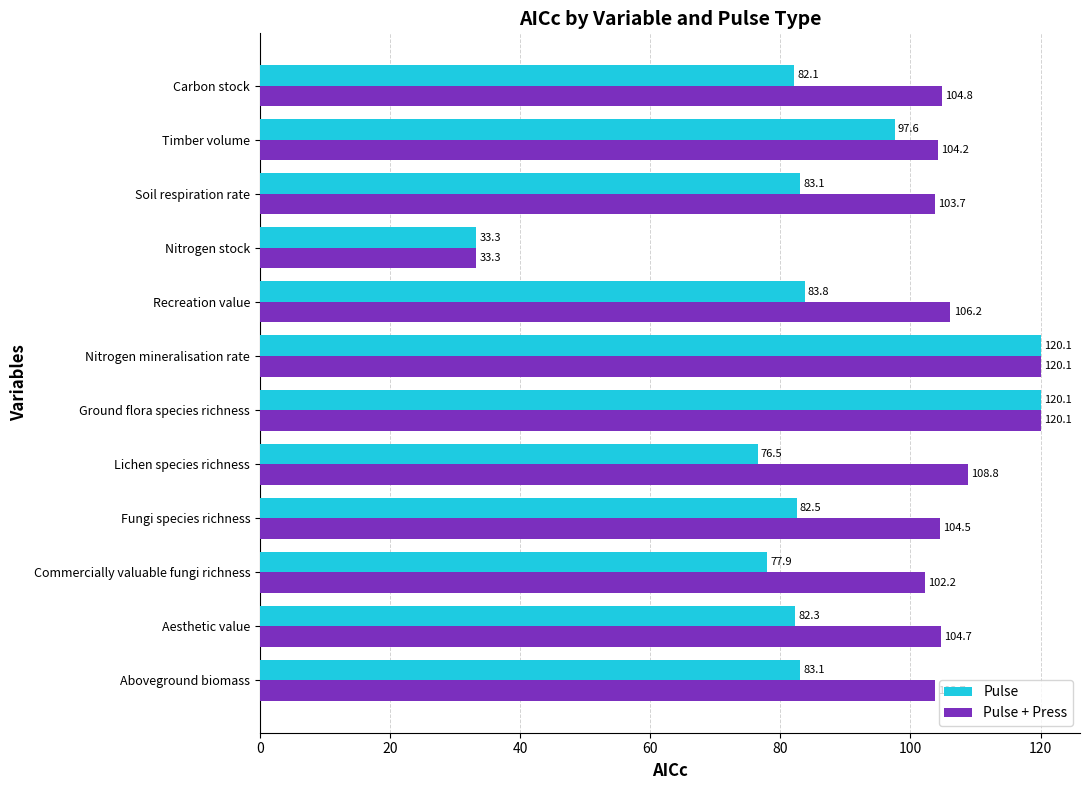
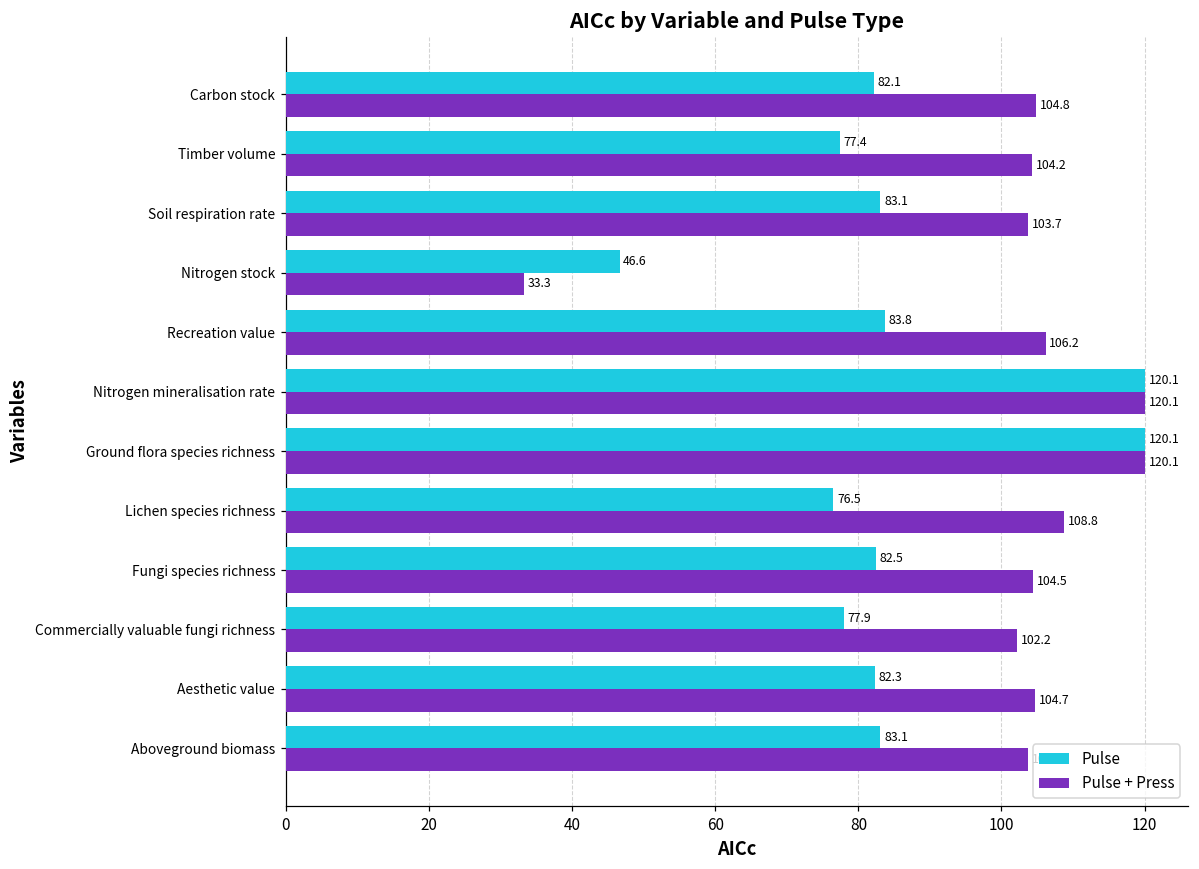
Pulse, Timber volume: 97.6 -> 77.4
Pulse, Nitrogen stock: 33.3 -> 46.6
